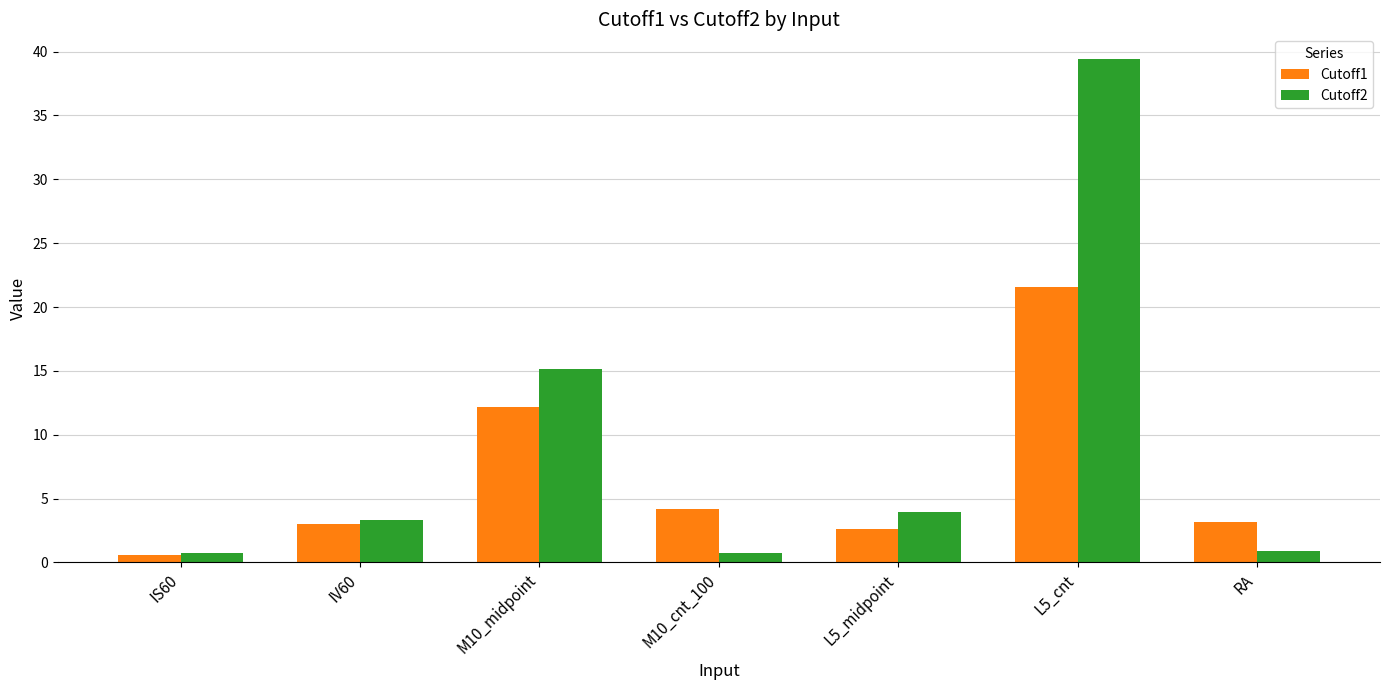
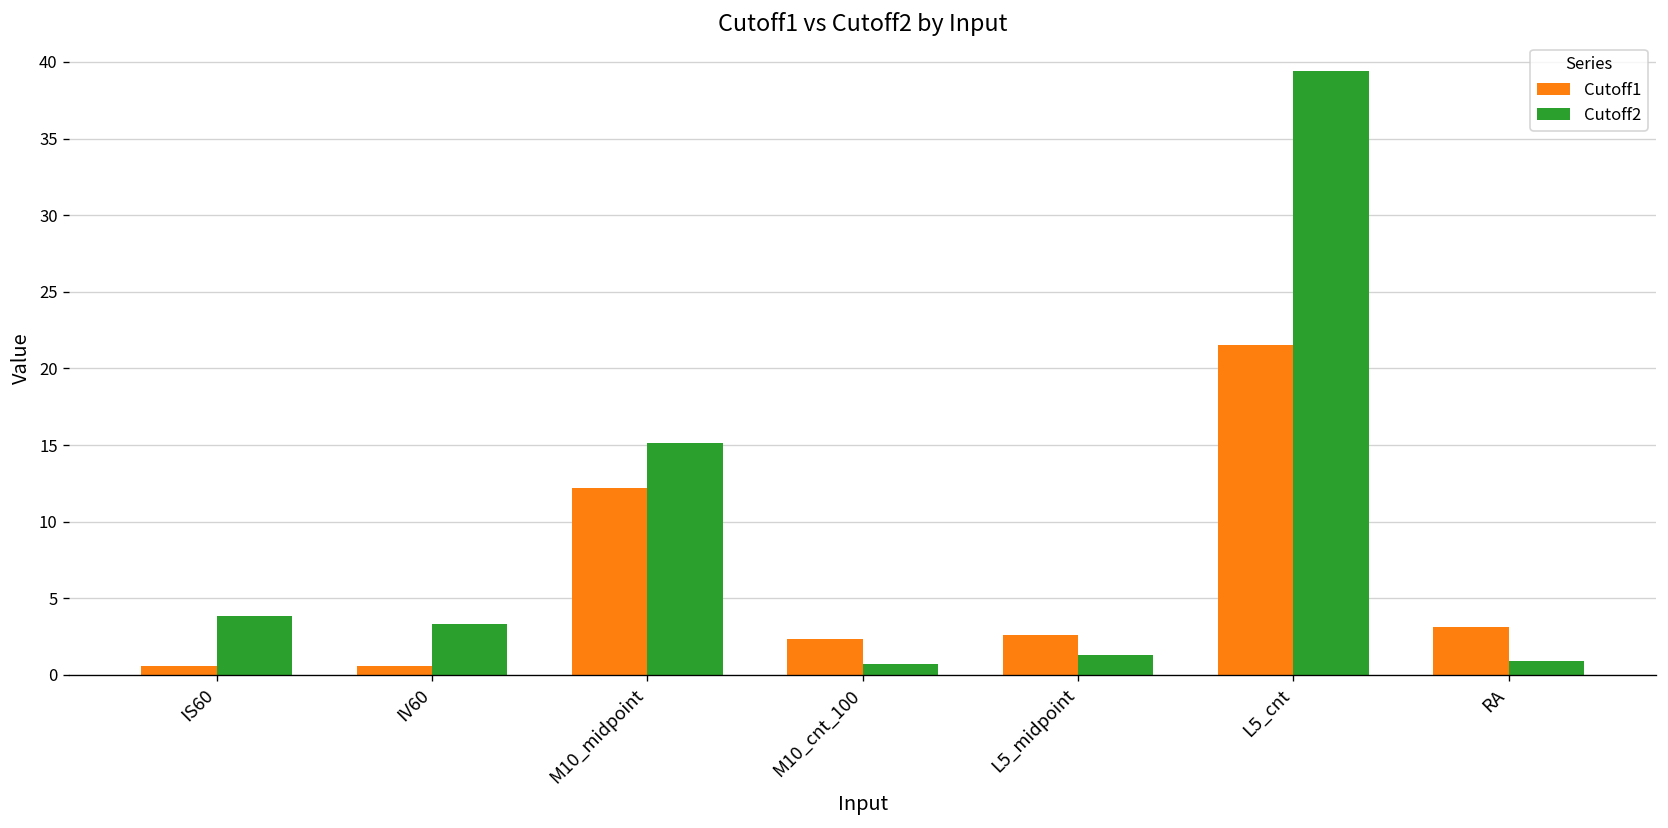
Cutoff2, IS60: 0.7 -> 3.8
Cutoff1, IV60: 3.0 -> 0.6
Cutoff1, M10_cnt_100: 4.1 -> 2.4
Cutoff2, L5_midpoint: 4.0 -> 1.3
